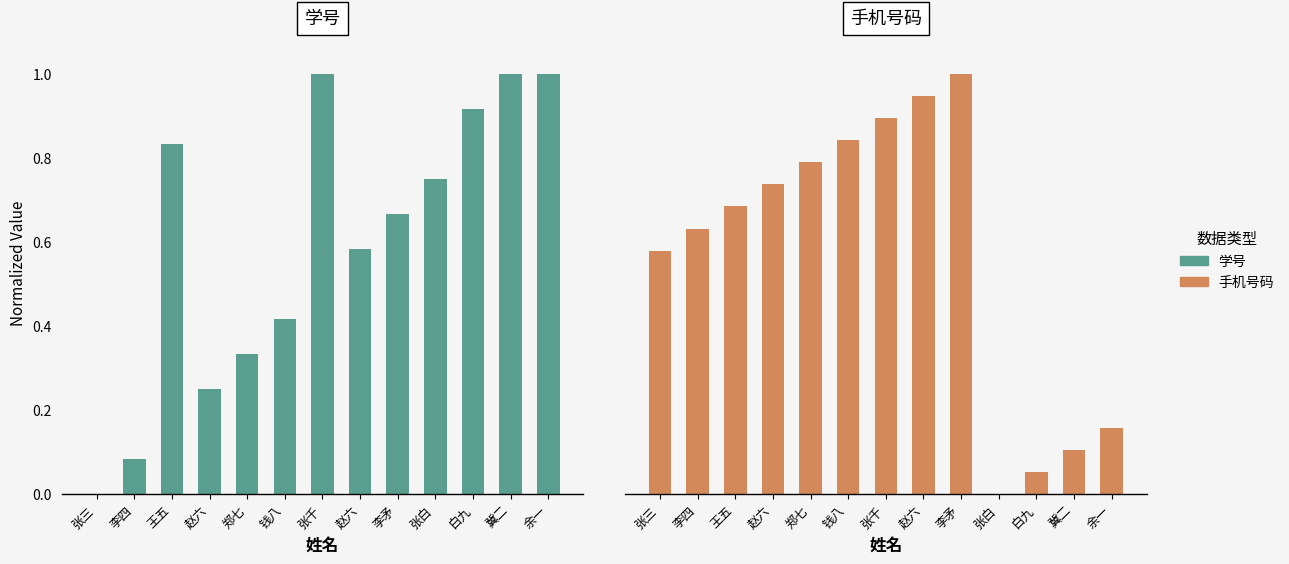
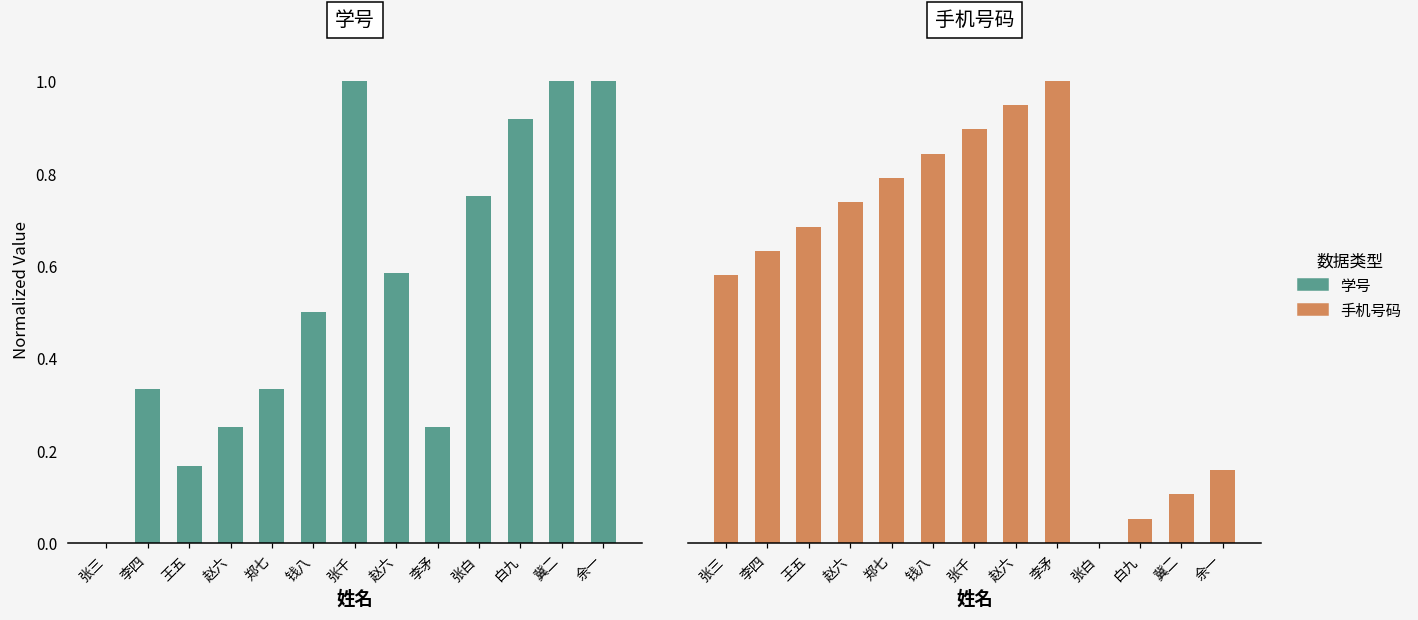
学号, 李四: 0.08 -> 0.33
学号, 王五: 0.83 -> 0.17
学号, 钱八: 0.42 -> 0.50
学号, 李矛: 0.67 -> 0.25
